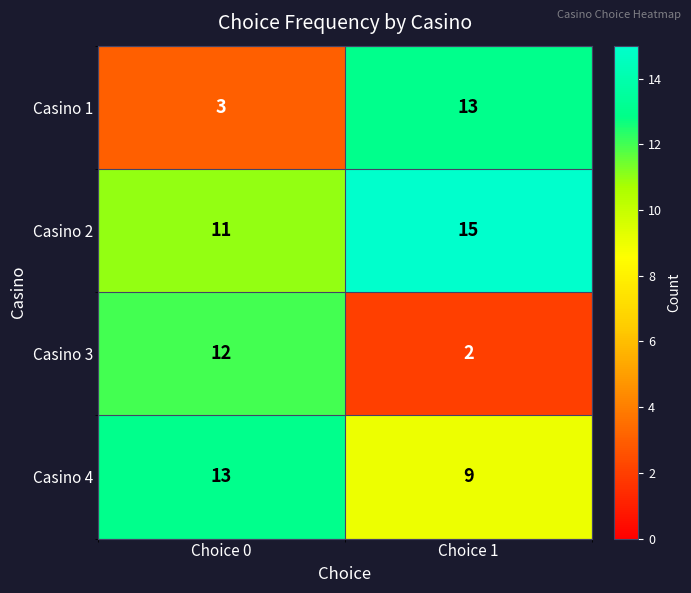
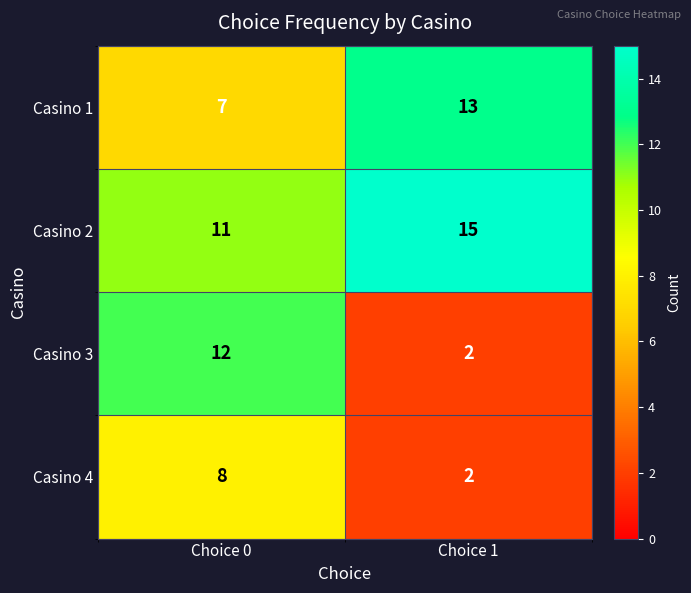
Casino 1, Choice 0: 3 -> 7
Casino 4, Choice 0: 13 -> 8
Casino 4, Choice 1: 9 -> 2
